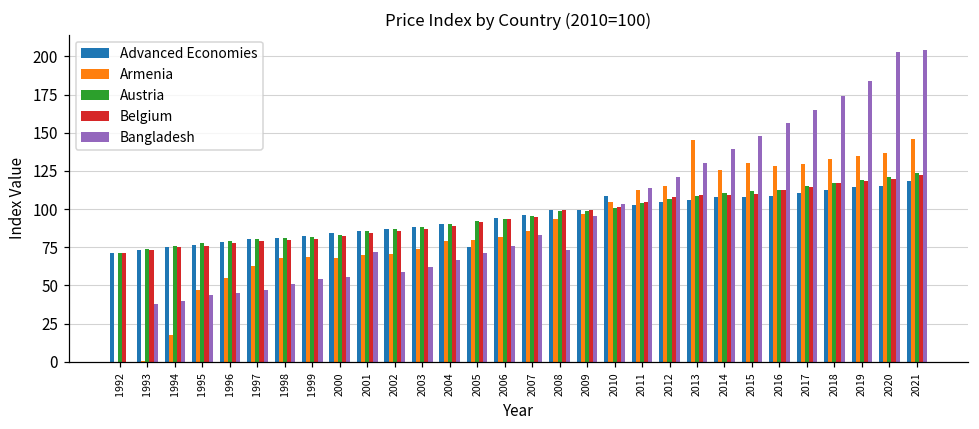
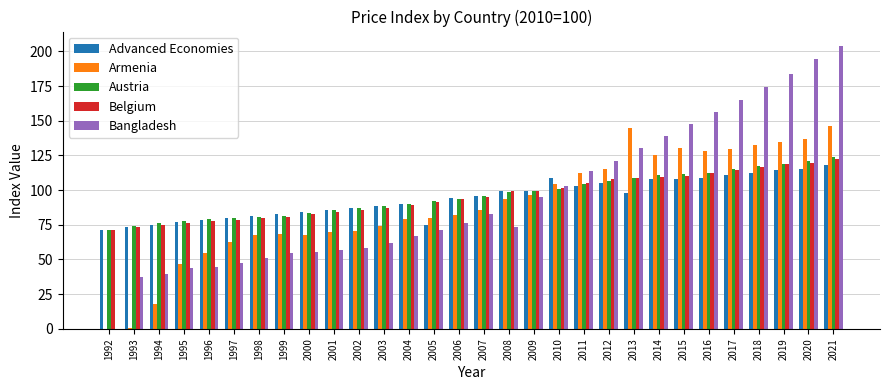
Bangladesh, 2001: 72 -> 57
Advanced Economies, 2013: 106 -> 98
Bangladesh, 2020: 203 -> 194
